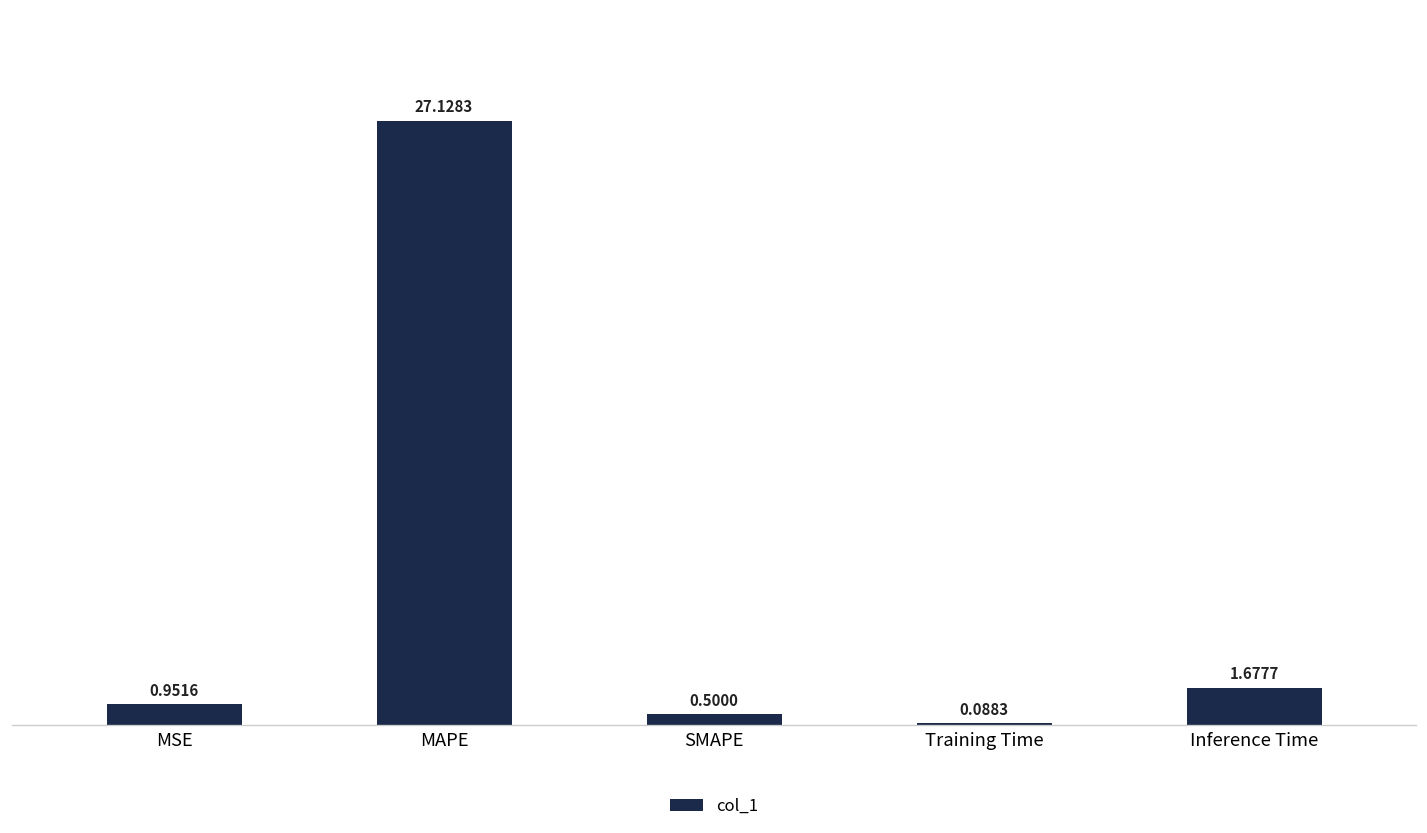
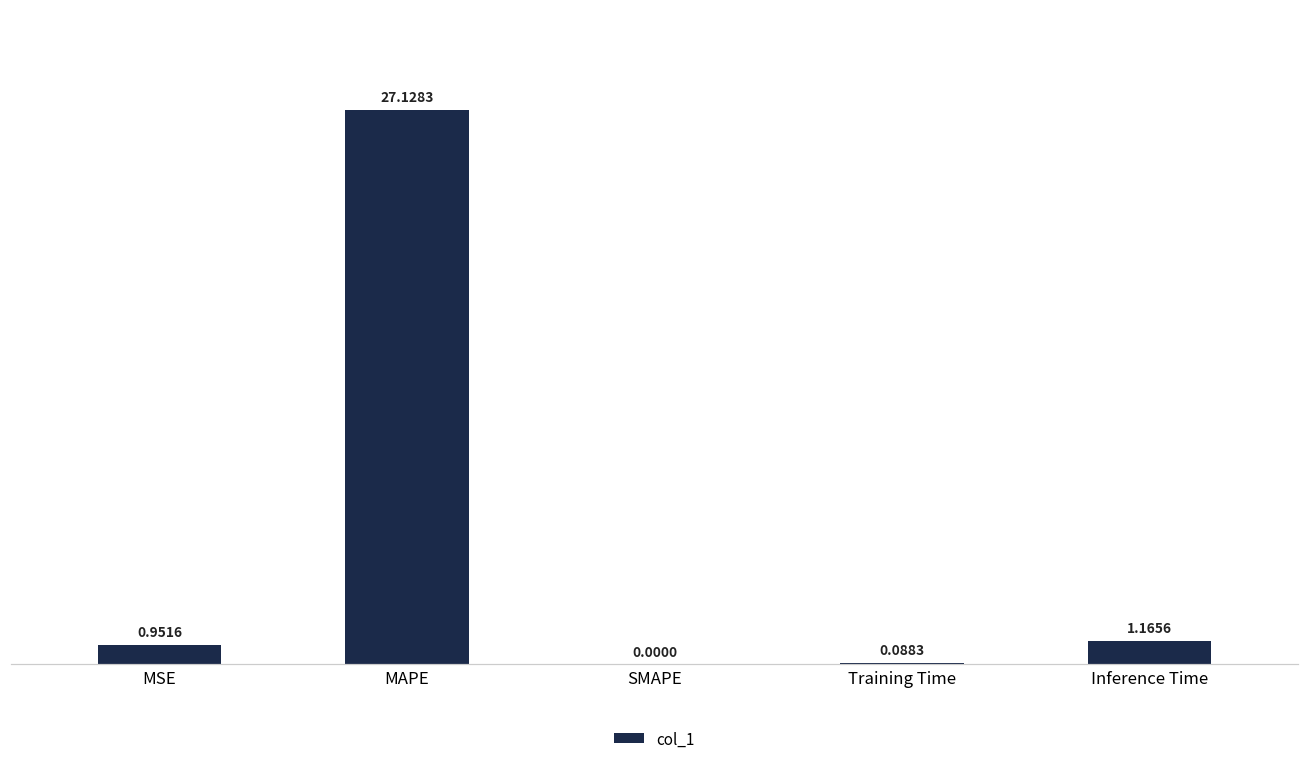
SMAPE: 0.5000 -> 0.0000
Inference Time: 1.6777 -> 1.1656
